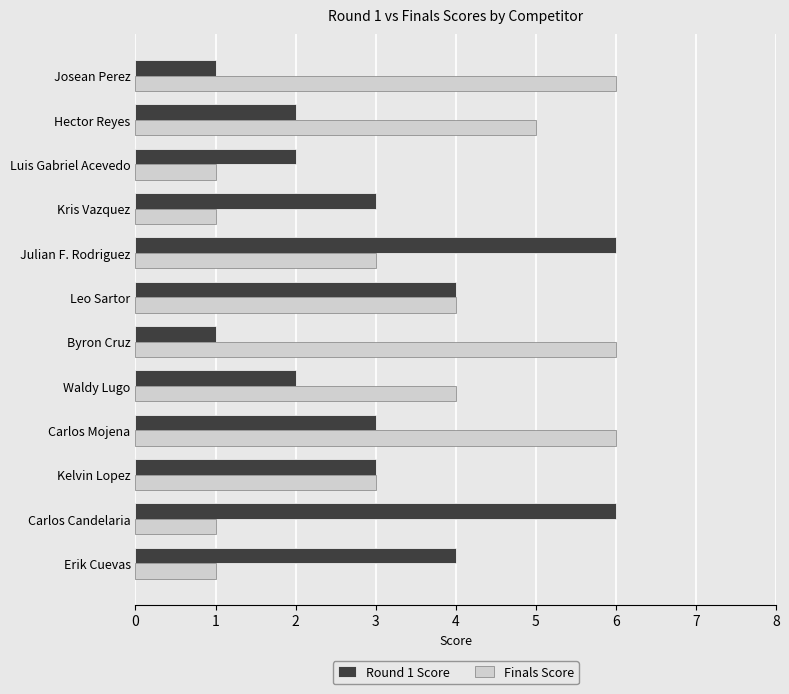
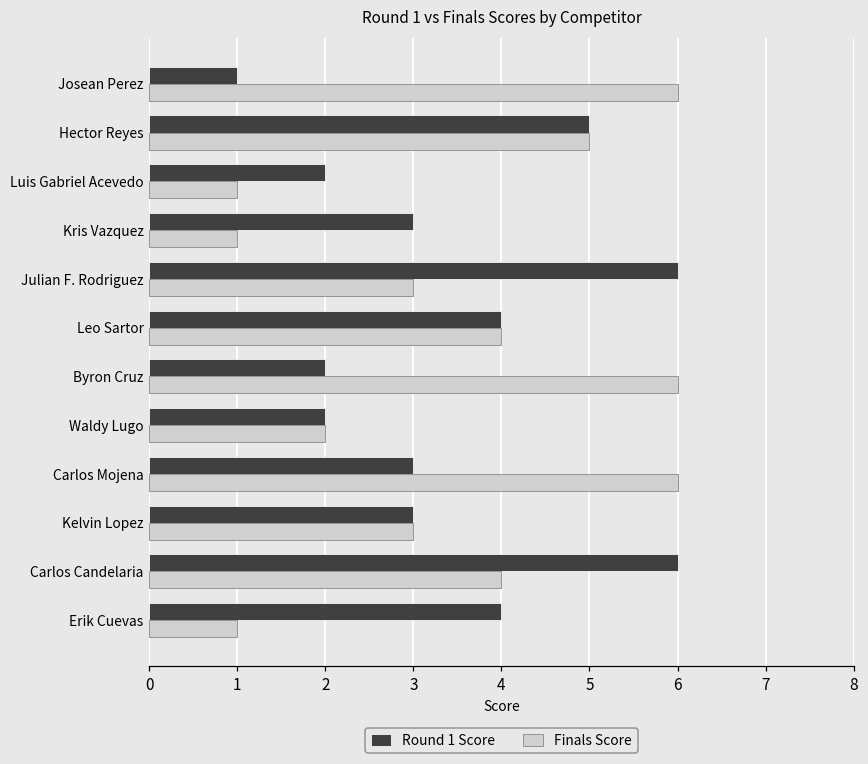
Round 1 Score, Hector Reyes: 2 -> 5
Round 1 Score, Byron Cruz: 1 -> 2
Finals Score, Waldy Lugo: 4 -> 2
Finals Score, Carlos Candelaria: 1 -> 4
